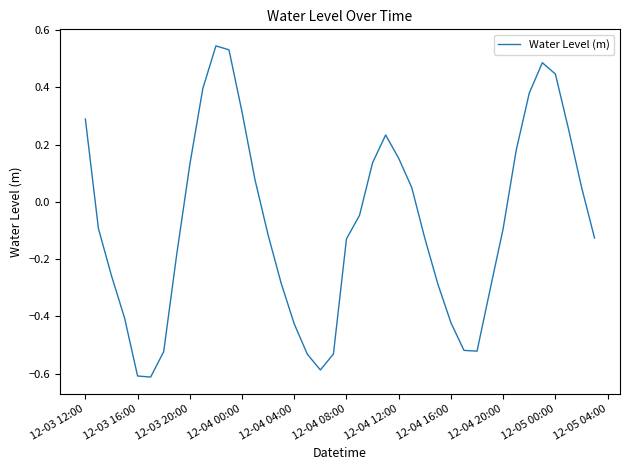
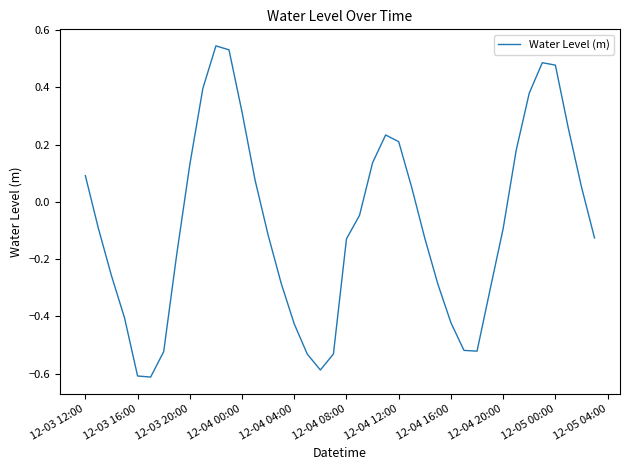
12-03 12:00: 0.29 -> 0.09
12-04 12:00: 0.15 -> 0.21
12-05 00:00: 0.45 -> 0.48
